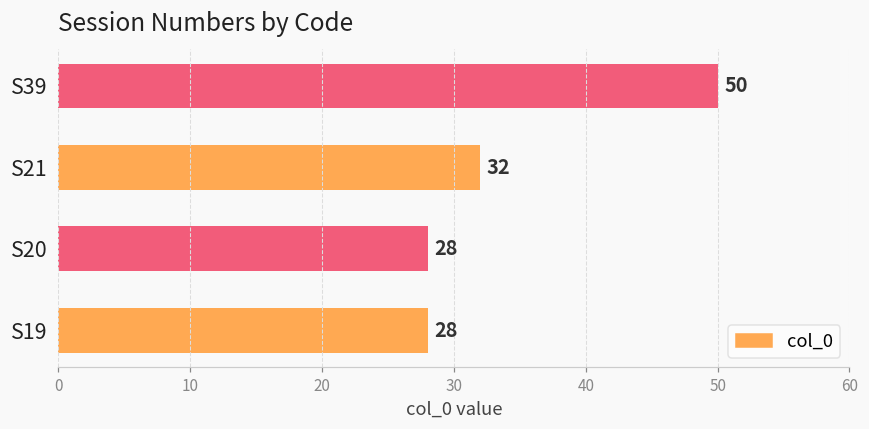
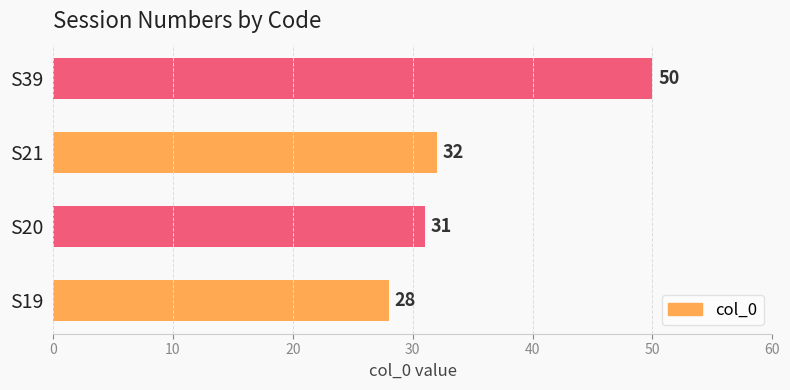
S20: 28 -> 31
